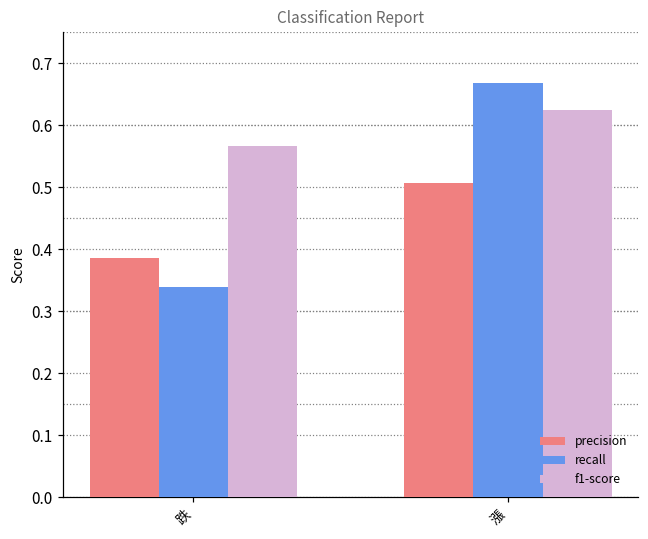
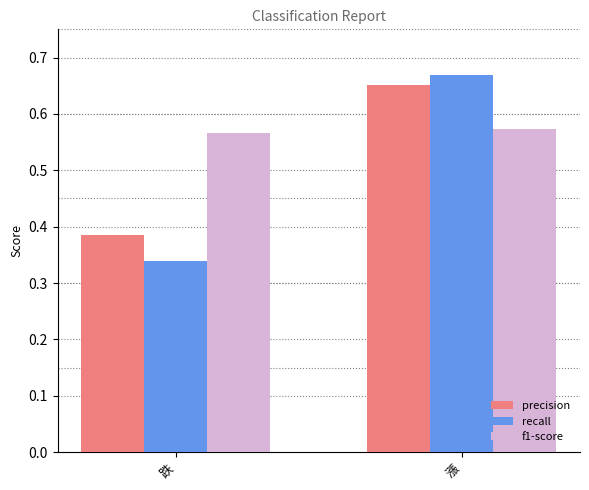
precision, 漲: 0.51 -> 0.65
f1-score, 漲: 0.62 -> 0.57
